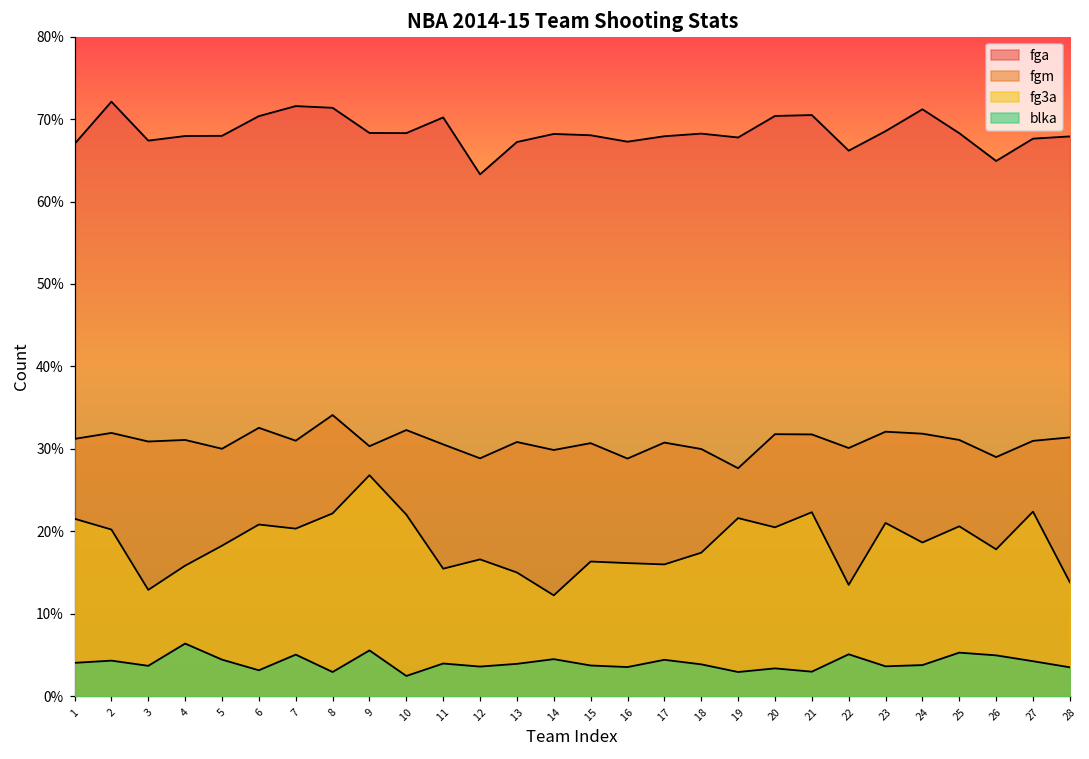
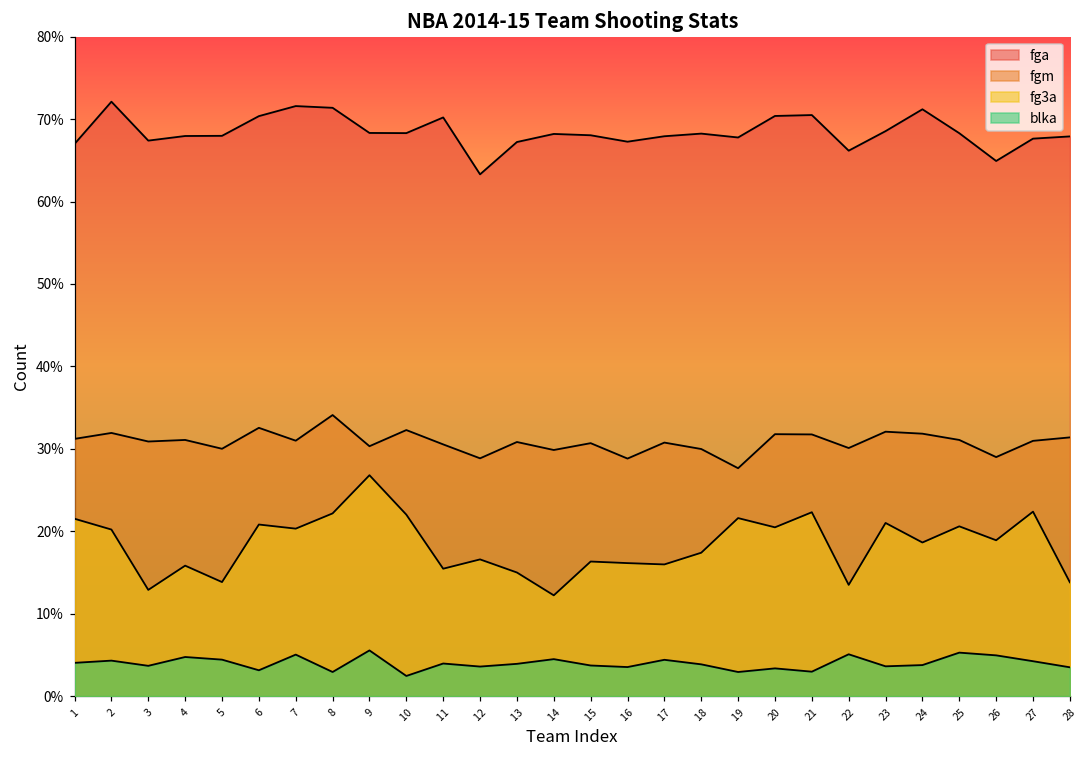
blka, 4: 6% -> 5%
fg3a, 5: 18% -> 14%
fg3a, 26: 18% -> 19%
